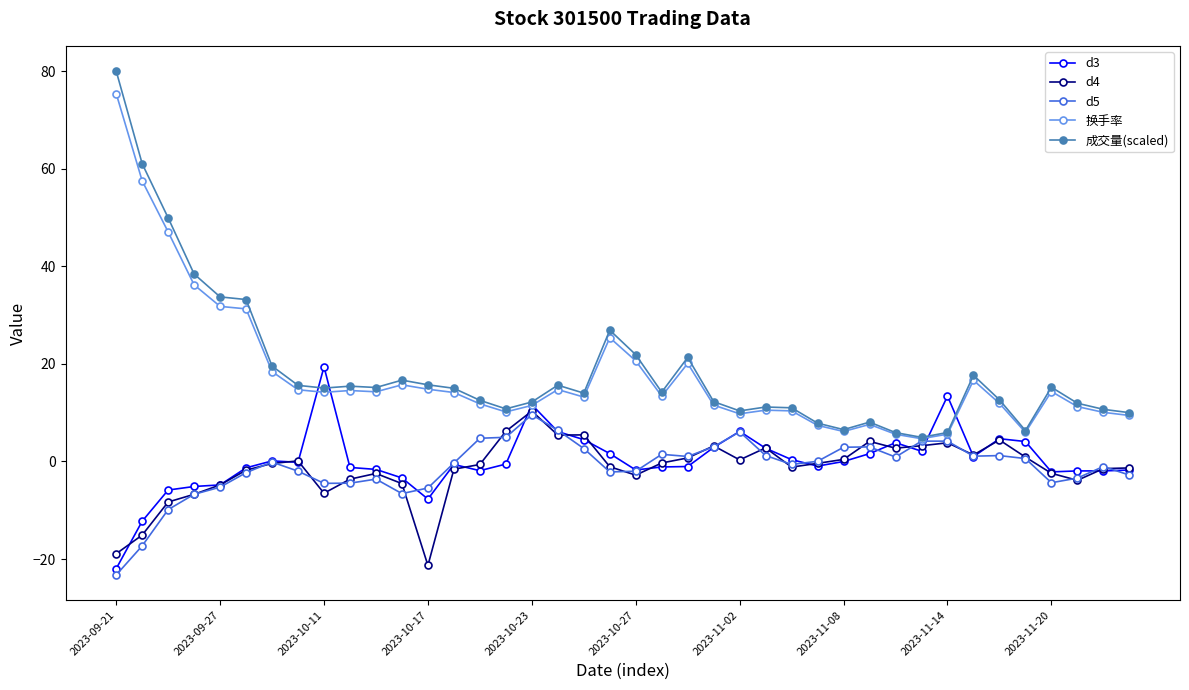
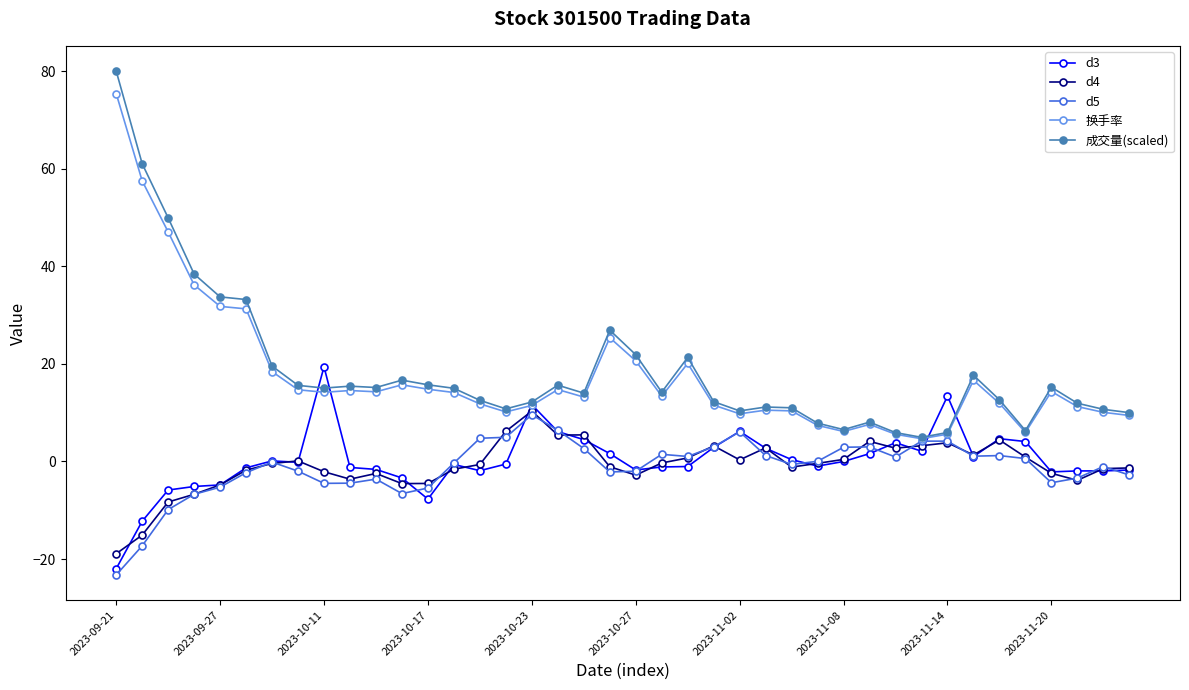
d4, 2023-10-11: -7 -> -2
d4, 2023-10-17: -21 -> -5
